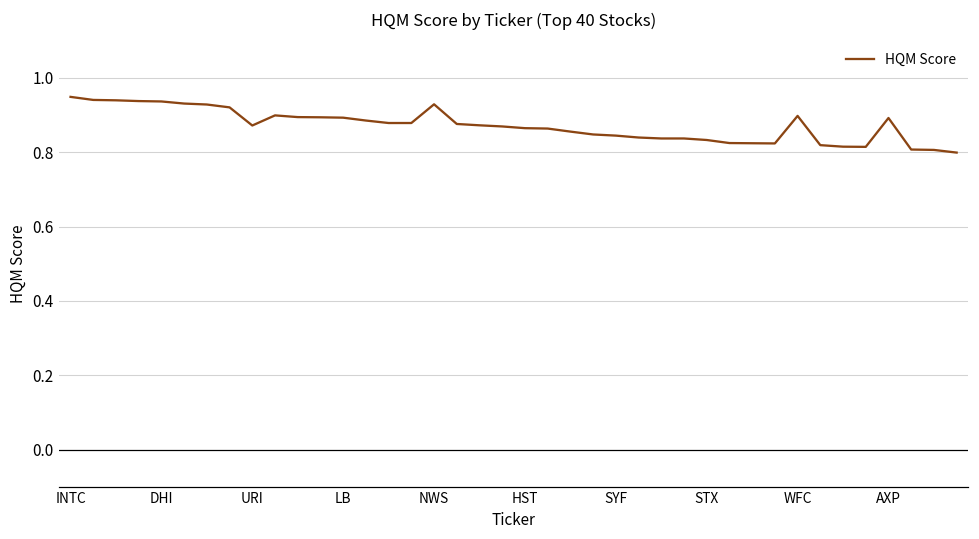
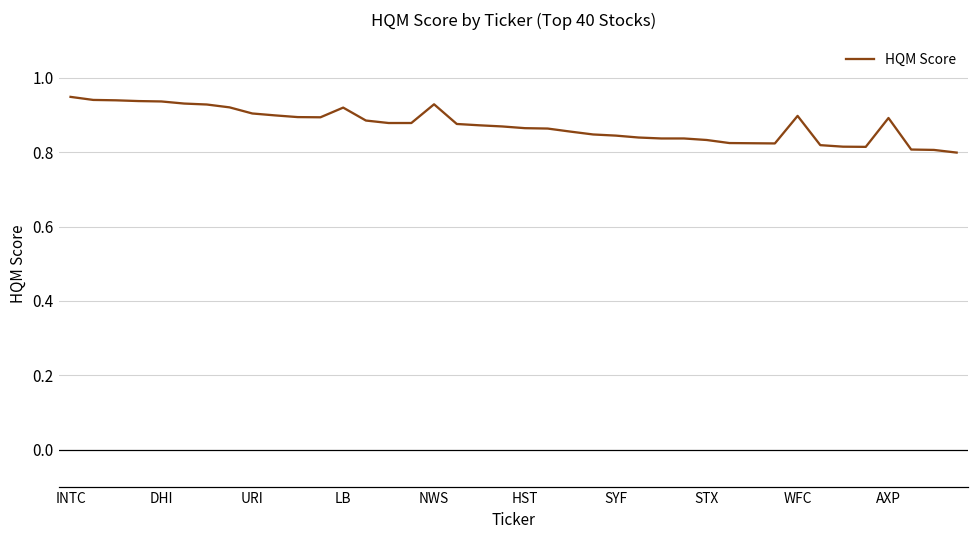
URI: 0.87 -> 0.90
LB: 0.89 -> 0.92
